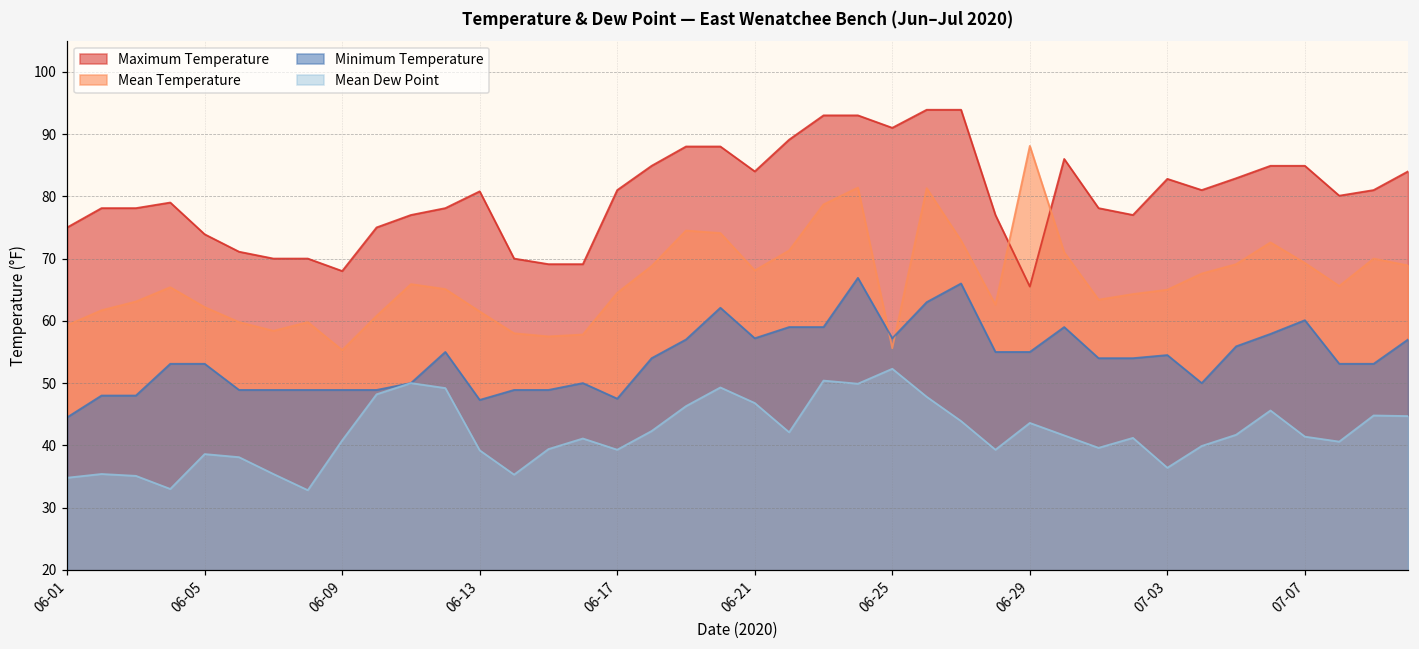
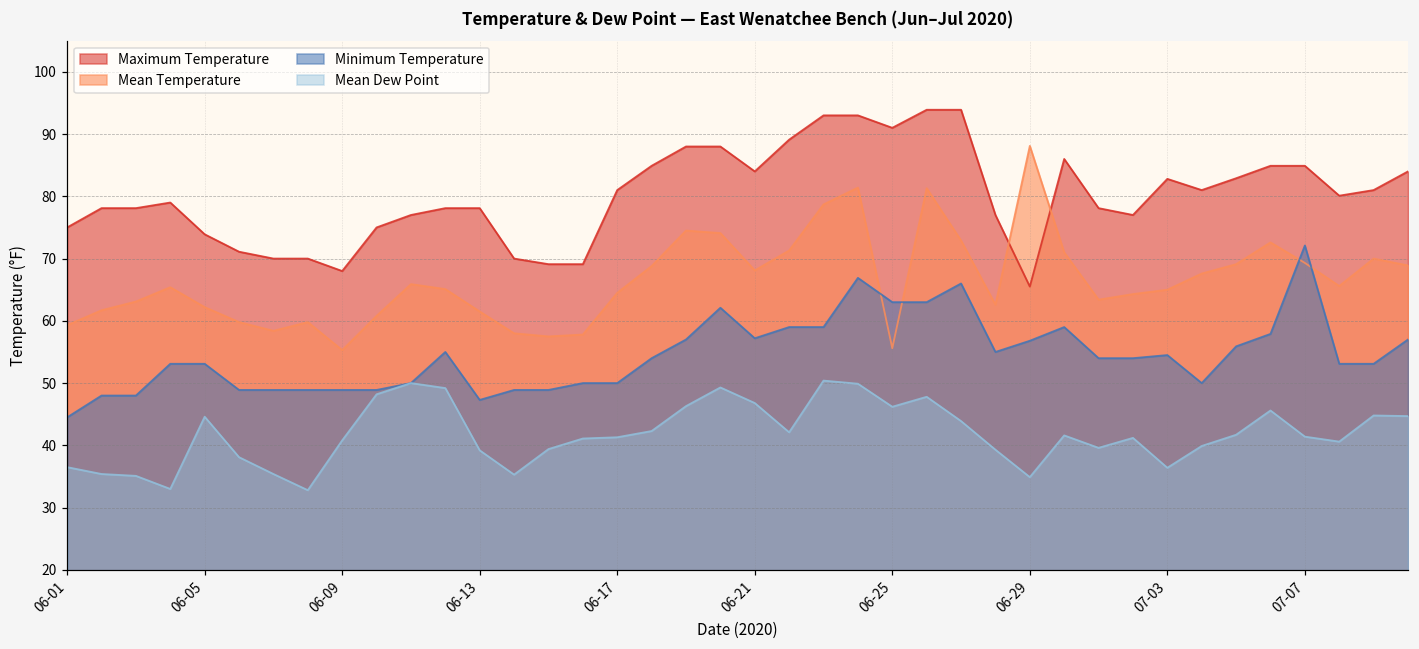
Mean Dew Point, 06-01: 35 -> 37
Mean Dew Point, 06-05: 39 -> 45
Maximum Temperature, 06-13: 81 -> 78
Minimum Temperature, 06-17: 48 -> 50
Mean Dew Point, 06-17: 39 -> 41
Minimum Temperature, 06-25: 57 -> 63
Mean Dew Point, 06-25: 52 -> 46
Minimum Temperature, 06-29: 55 -> 57
Mean Dew Point, 06-29: 44 -> 35
Minimum Temperature, 07-07: 60 -> 72
